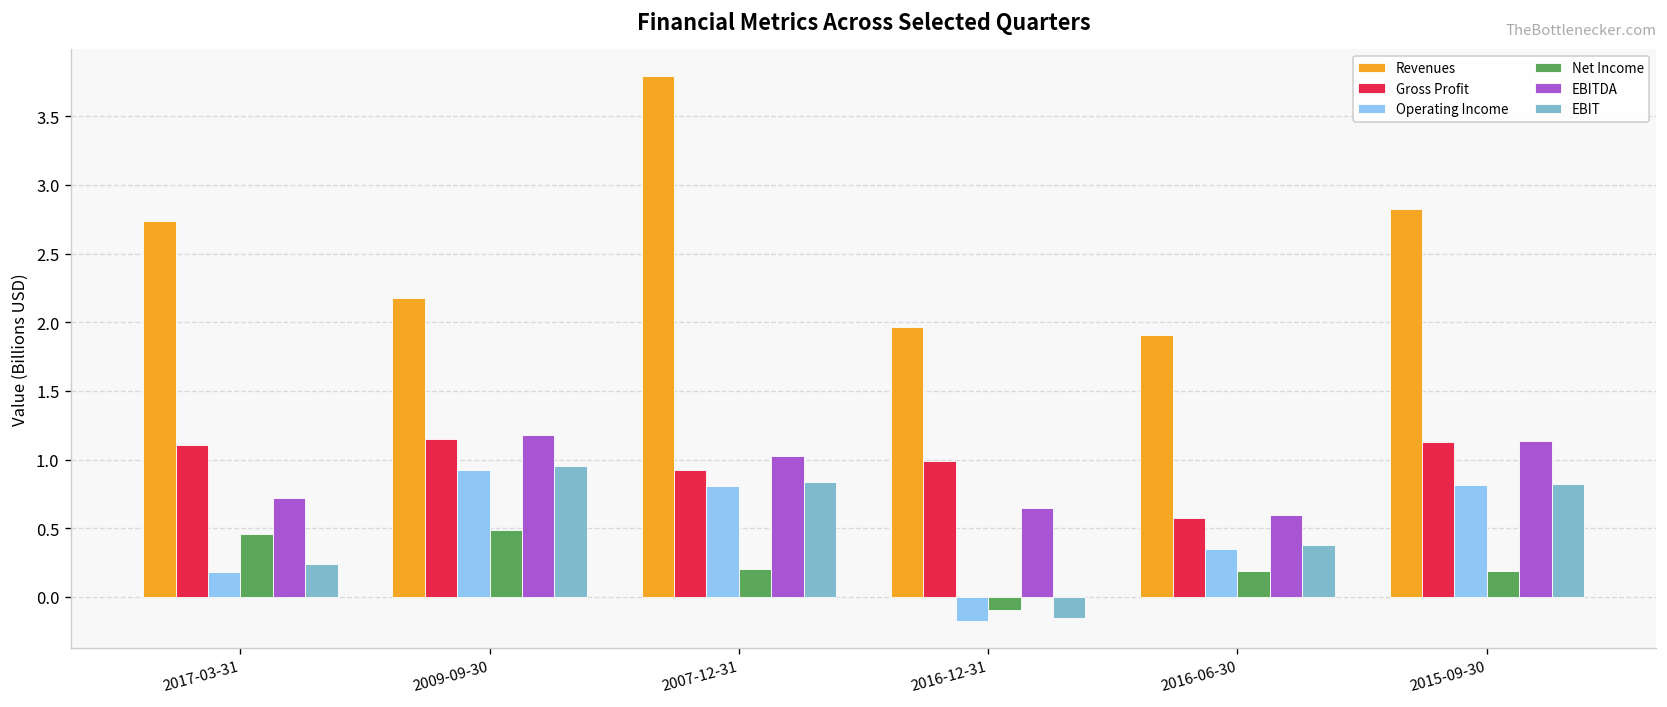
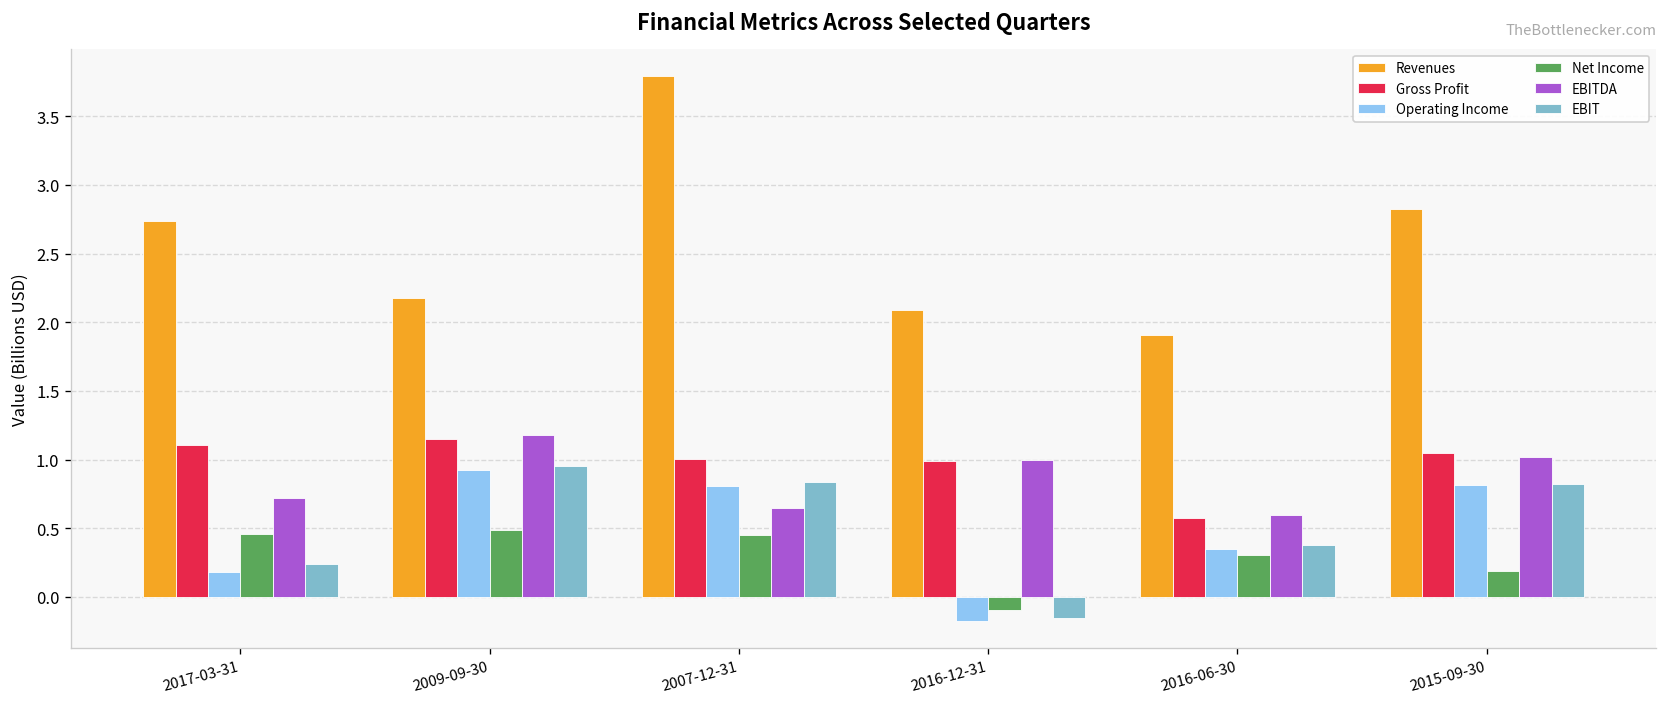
Gross Profit, 2007-12-31: 0.92 -> 1.00
Net Income, 2007-12-31: 0.20 -> 0.45
EBITDA, 2007-12-31: 1.03 -> 0.65
Revenues, 2016-12-31: 1.97 -> 2.09
EBITDA, 2016-12-31: 0.65 -> 1.00
Net Income, 2016-06-30: 0.19 -> 0.31
Gross Profit, 2015-09-30: 1.13 -> 1.05
EBITDA, 2015-09-30: 1.13 -> 1.02
